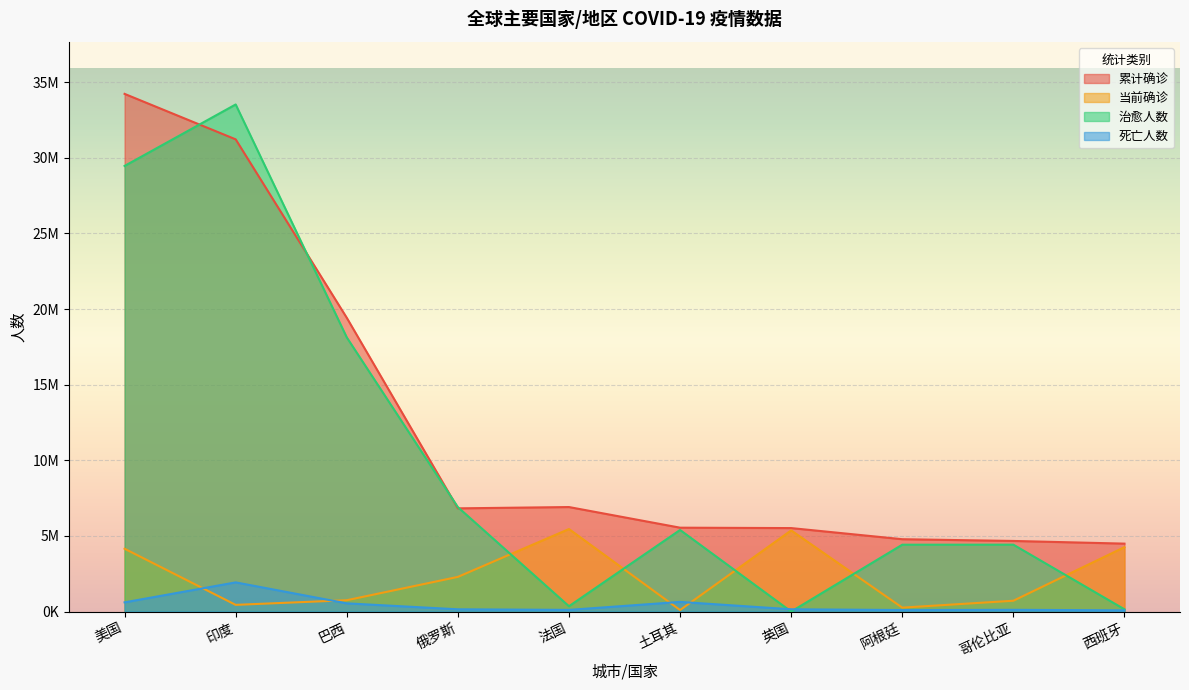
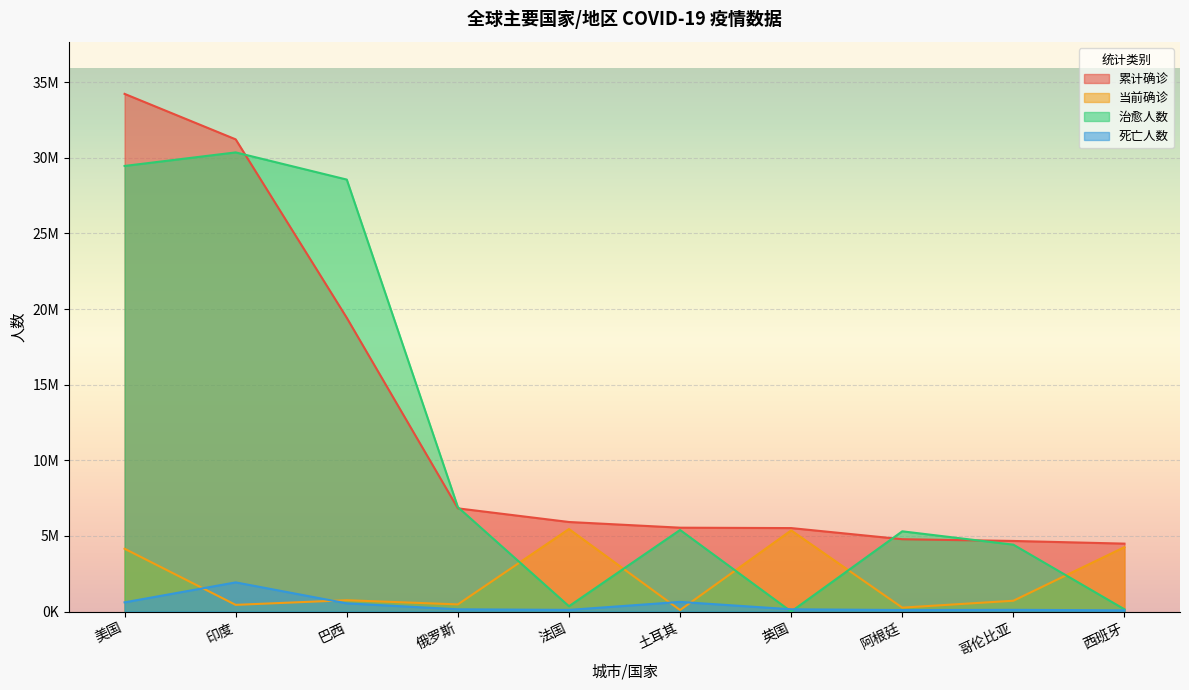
治愈人数, 印度: 33500000 -> 30400000
治愈人数, 巴西: 18100000 -> 28600000
当前确诊, 俄罗斯: 2300000 -> 500000
累计确诊, 法国: 6900000 -> 5900000
治愈人数, 阿根廷: 4400000 -> 5300000
